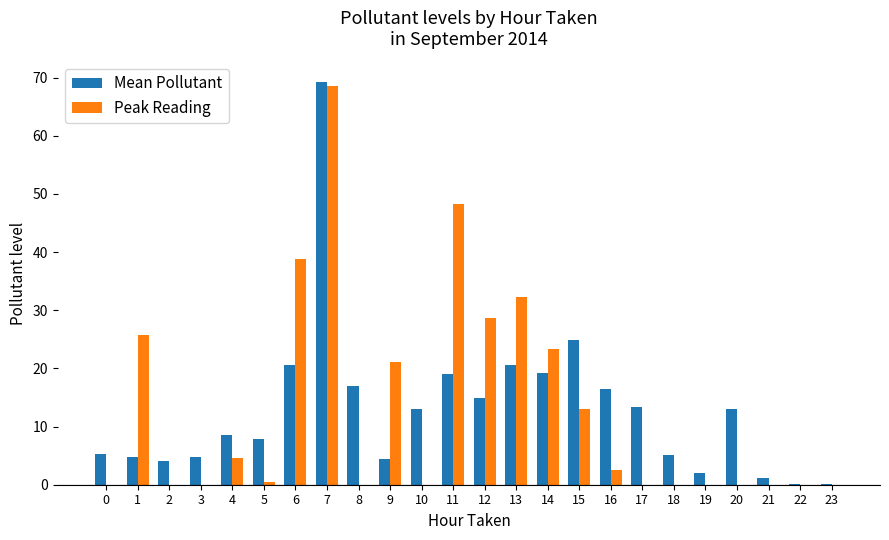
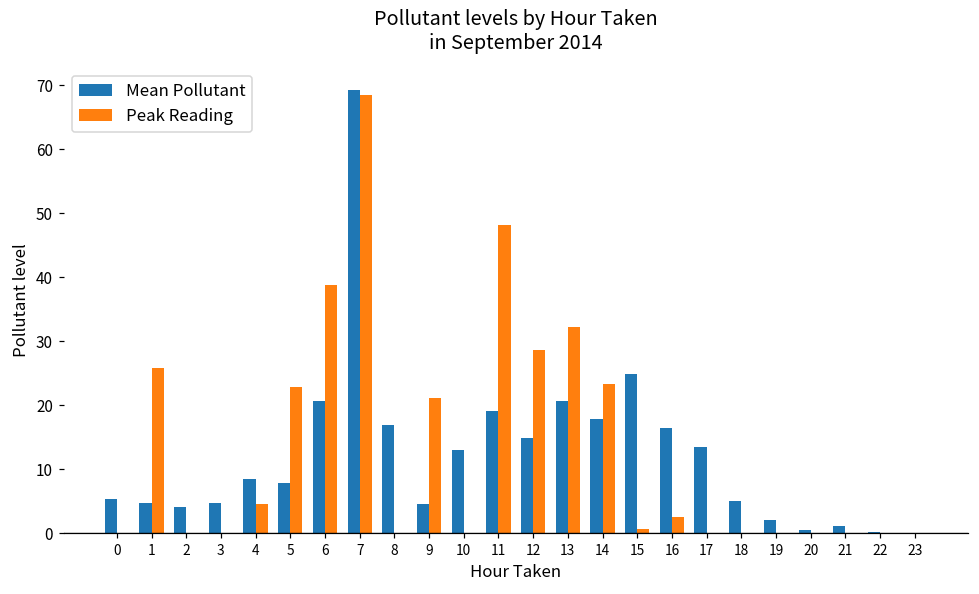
Peak Reading, 5: 1 -> 23
Mean Pollutant, 14: 19 -> 18
Peak Reading, 15: 13 -> 1
Mean Pollutant, 20: 13 -> 1
